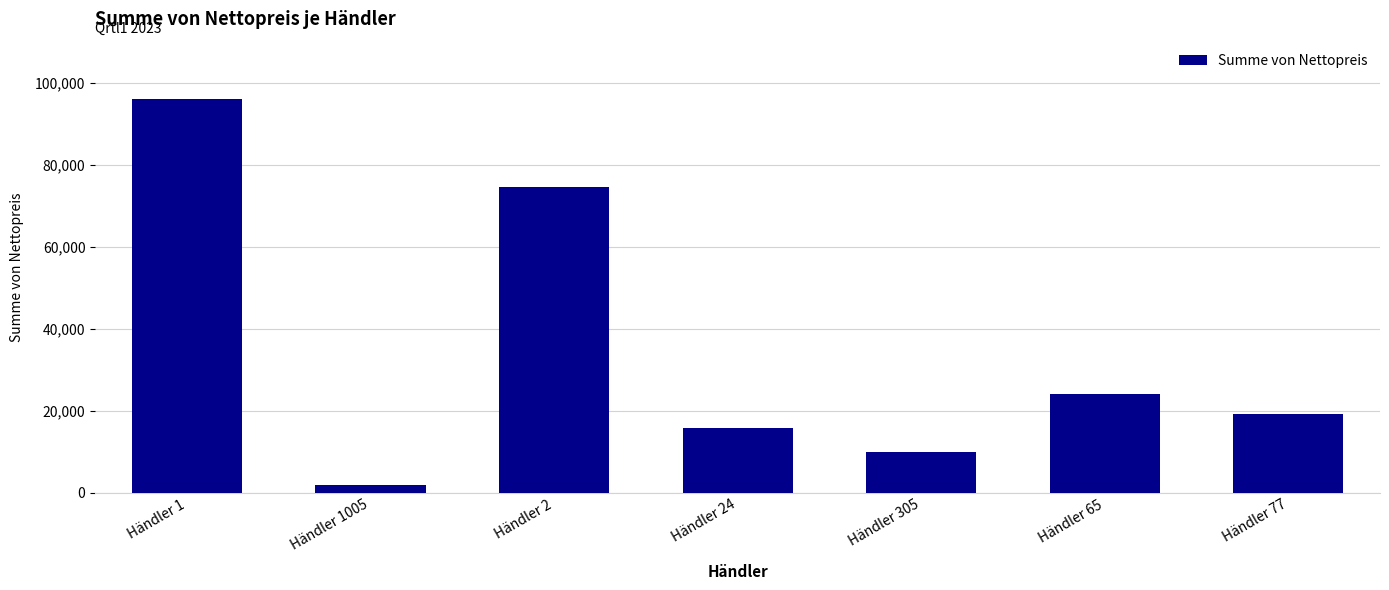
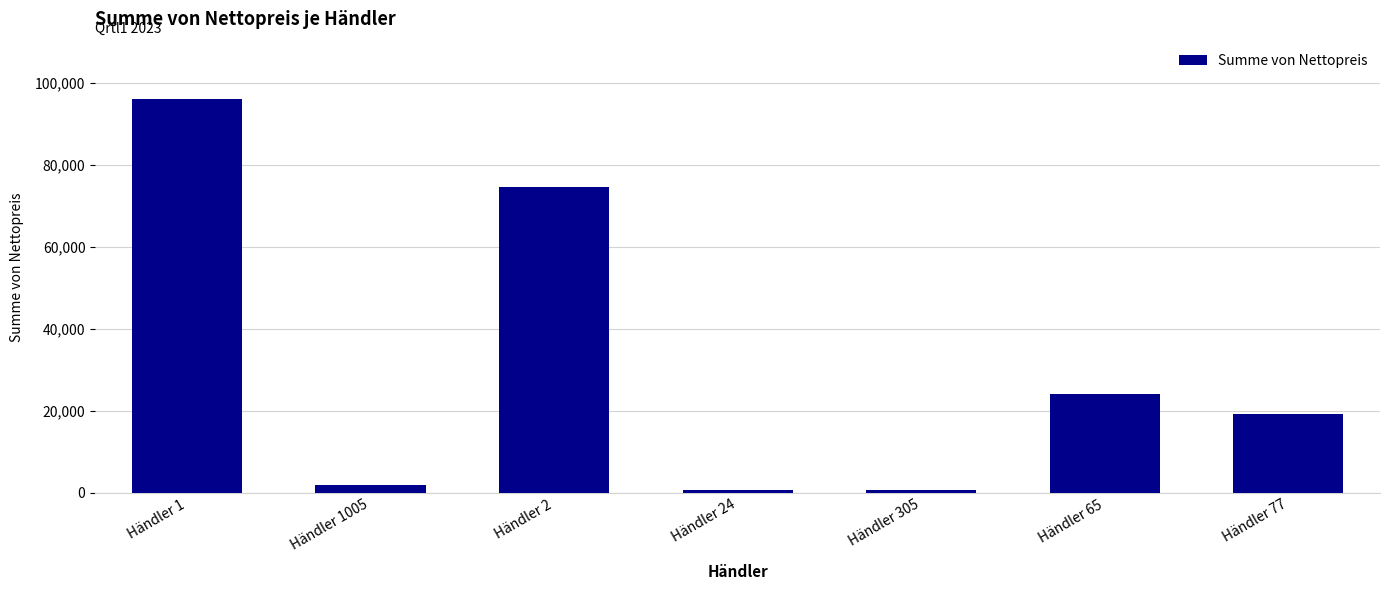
Händler 24: 16,000 -> 1,000
Händler 305: 10,000 -> 1,000
